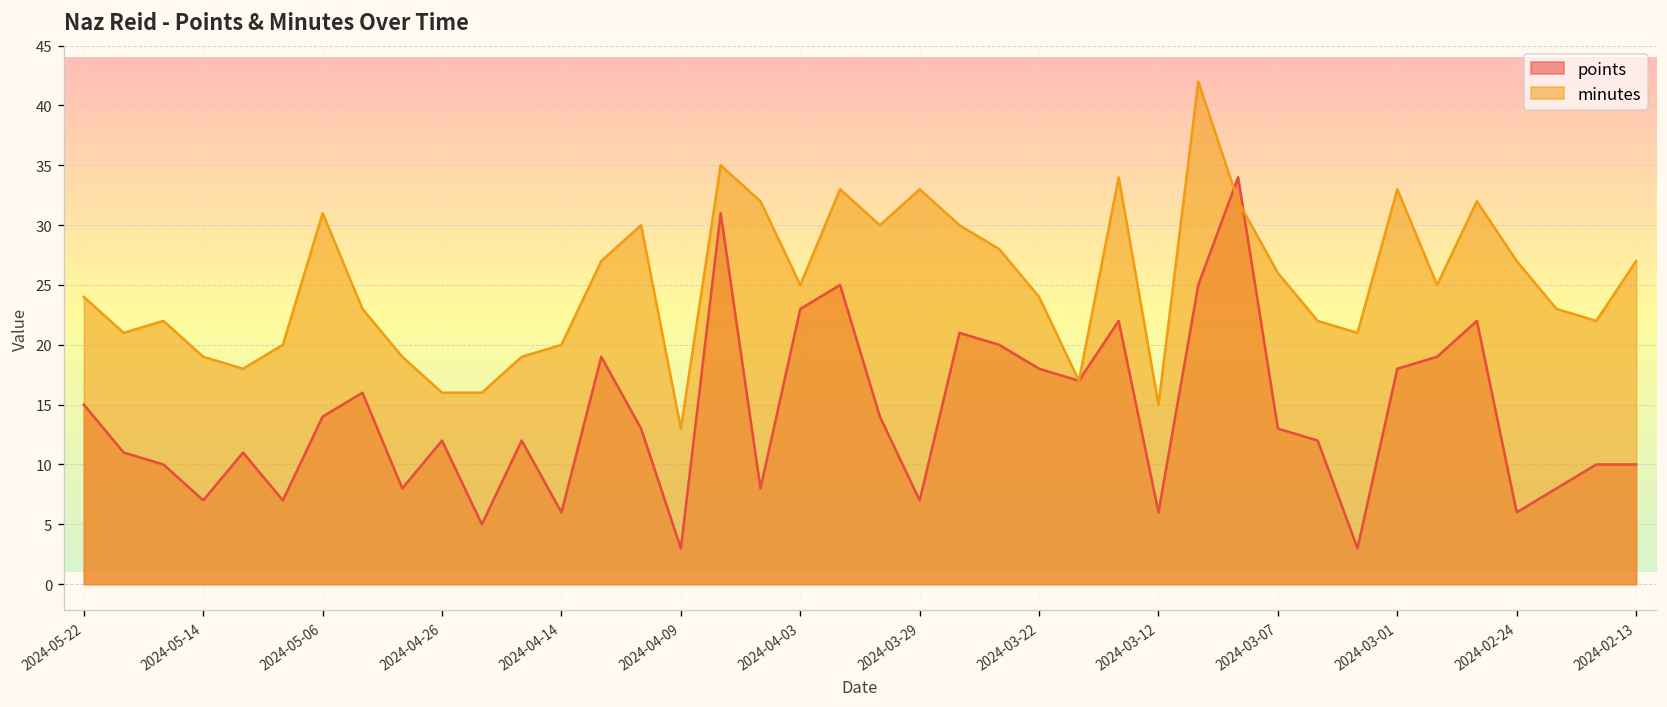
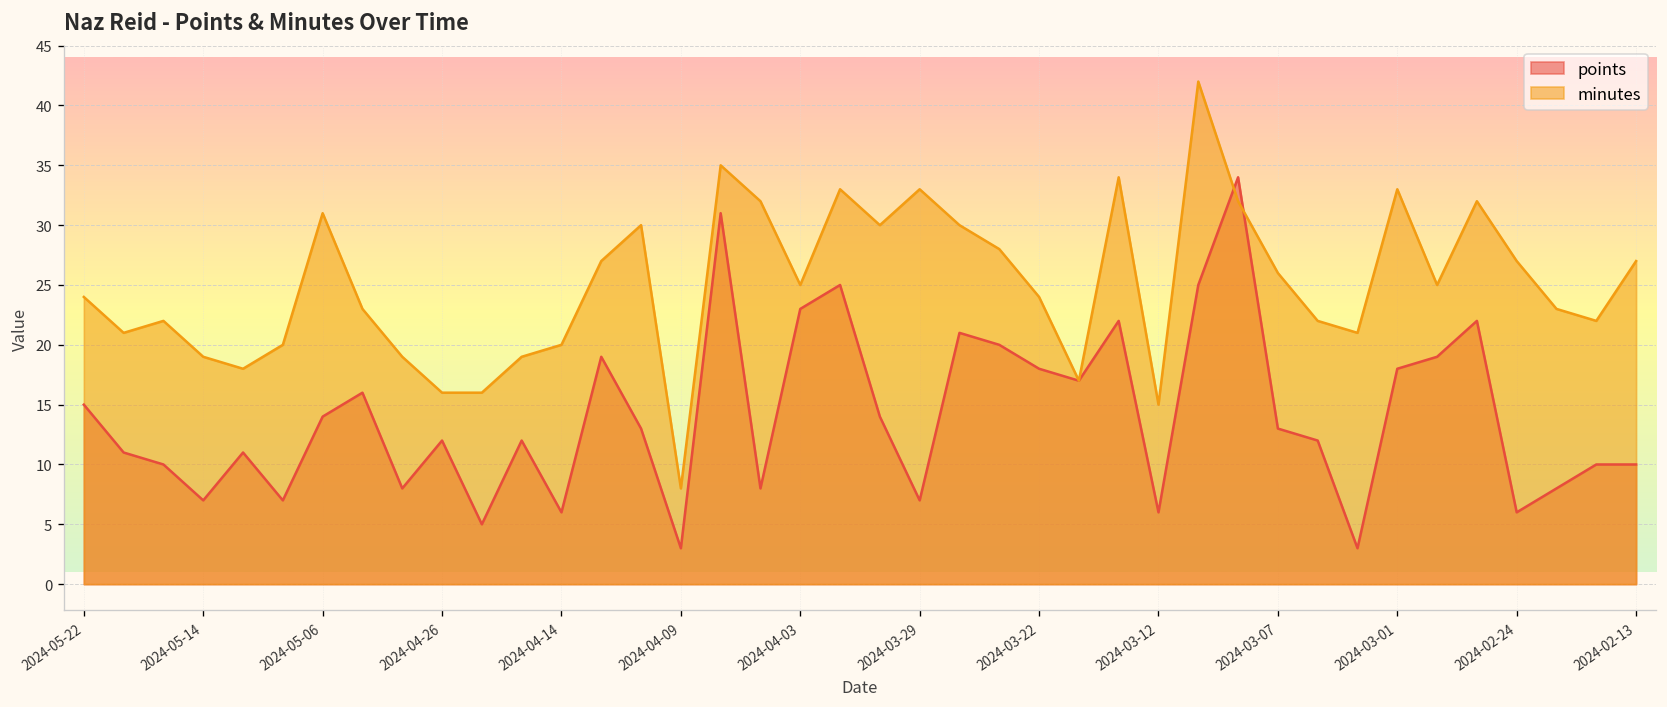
minutes, 2024-04-09: 13 -> 8
